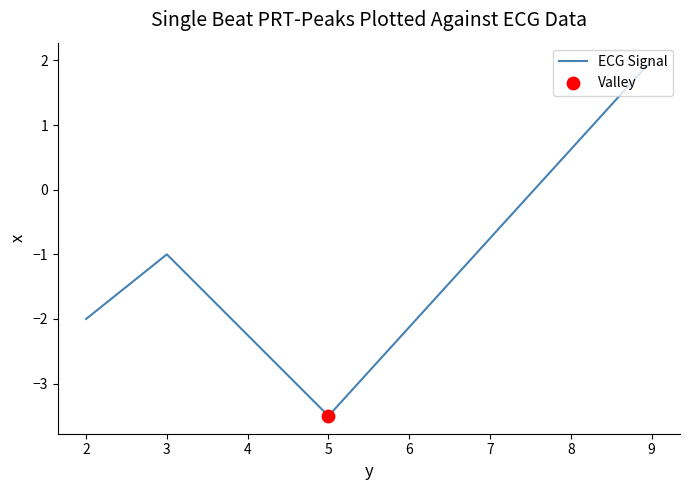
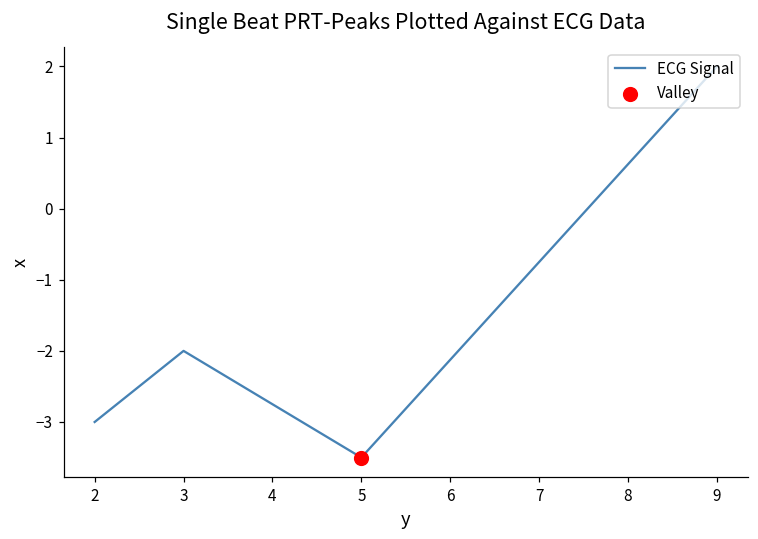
ECG Signal, 2: -2 -> -3
ECG Signal, 3: -1 -> -2
